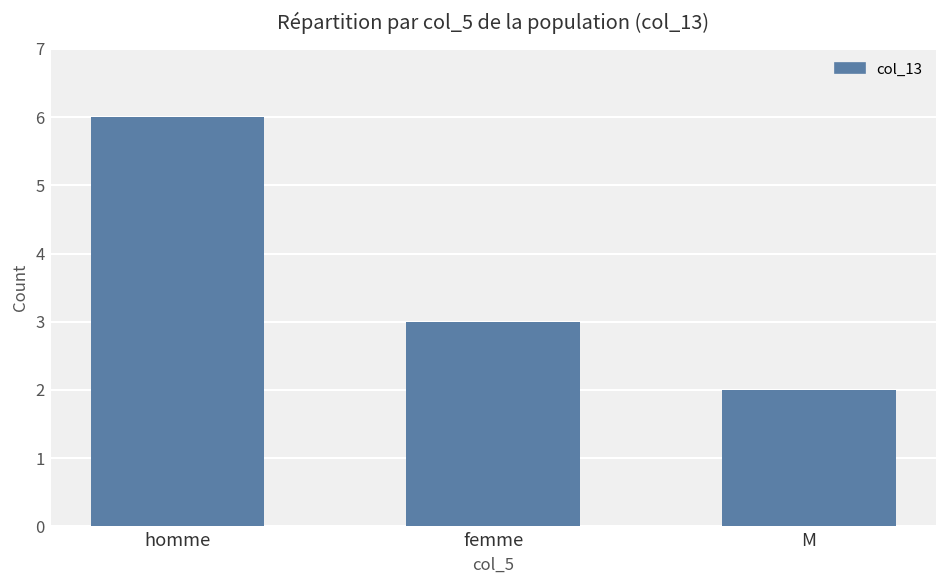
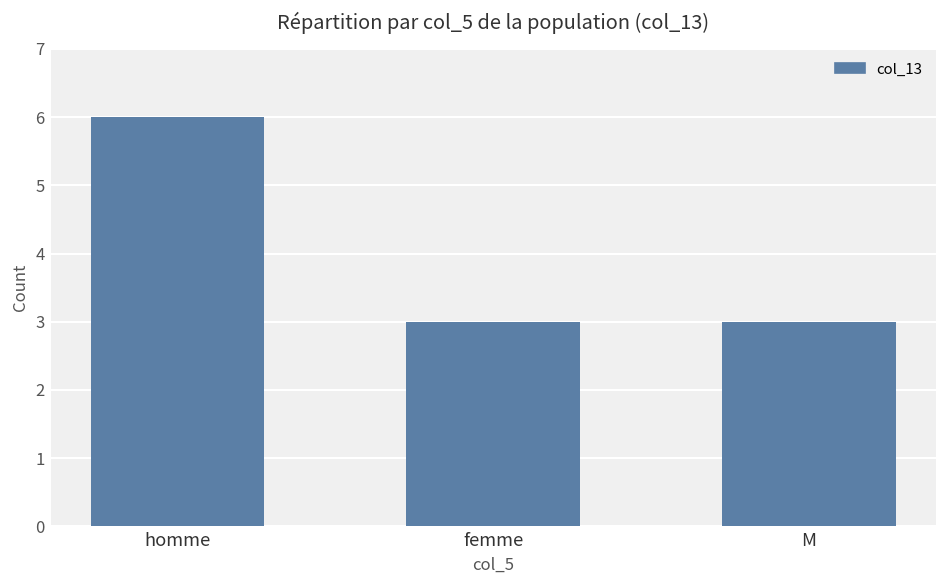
M: 2 -> 3
